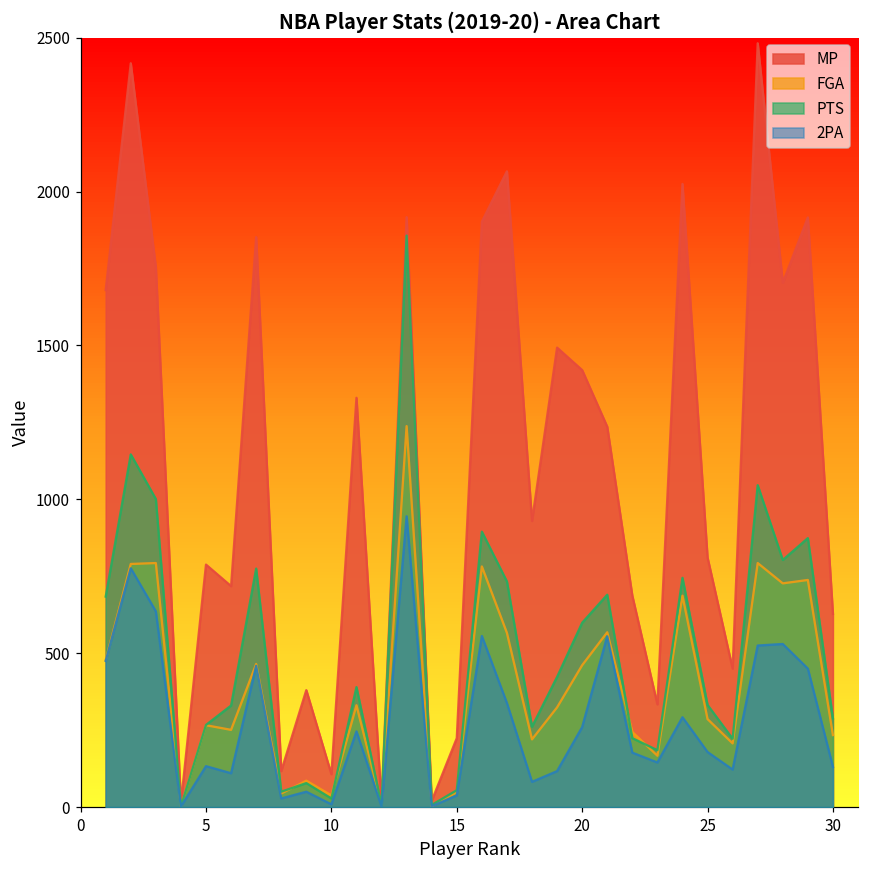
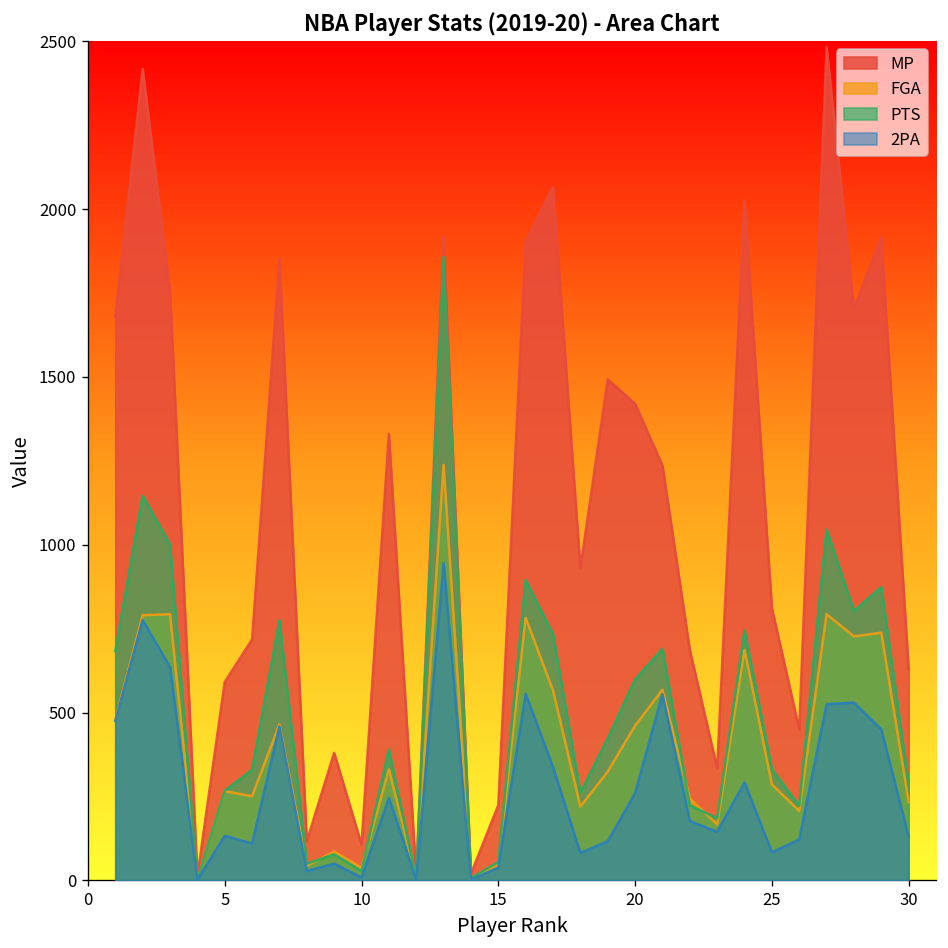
MP, 5: 790 -> 590
2PA, 25: 180 -> 80
